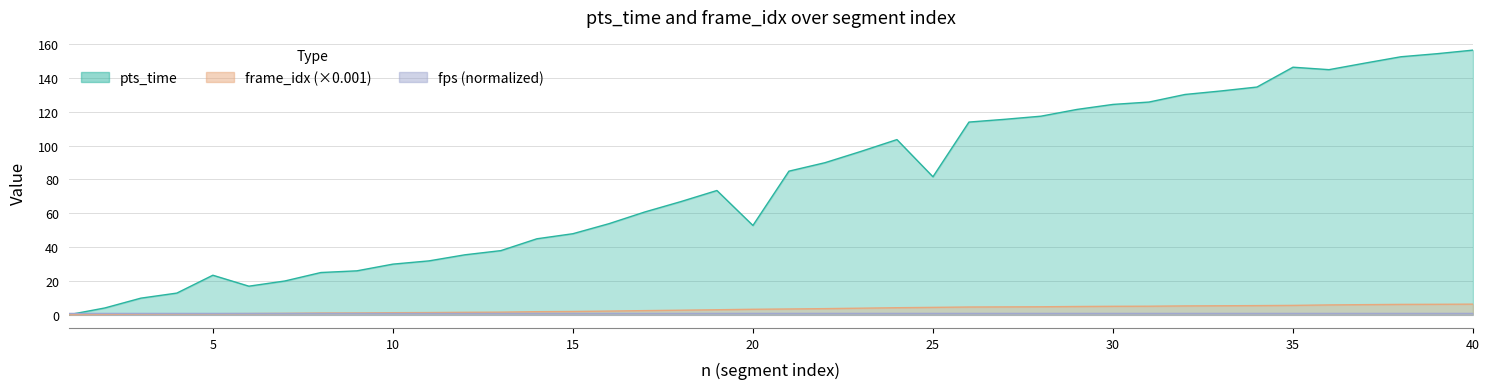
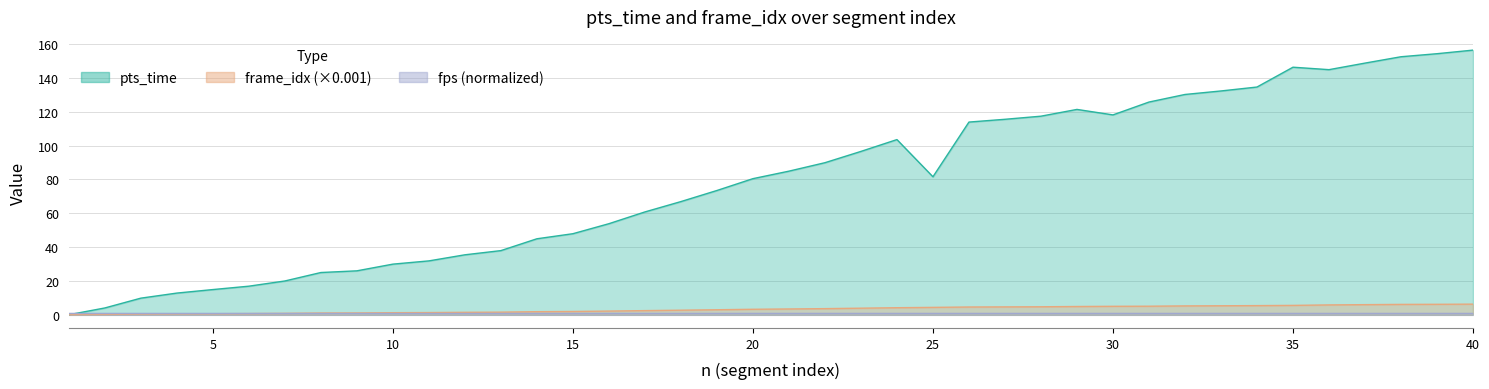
pts_time, 5: 23 -> 15
pts_time, 20: 53 -> 80
pts_time, 30: 124 -> 118
